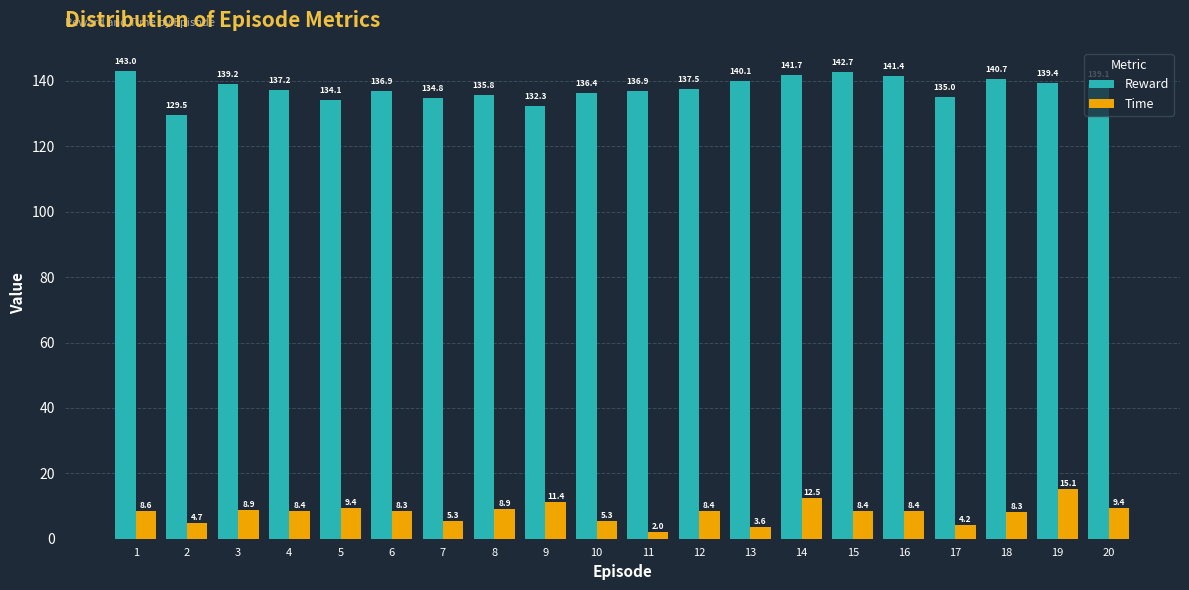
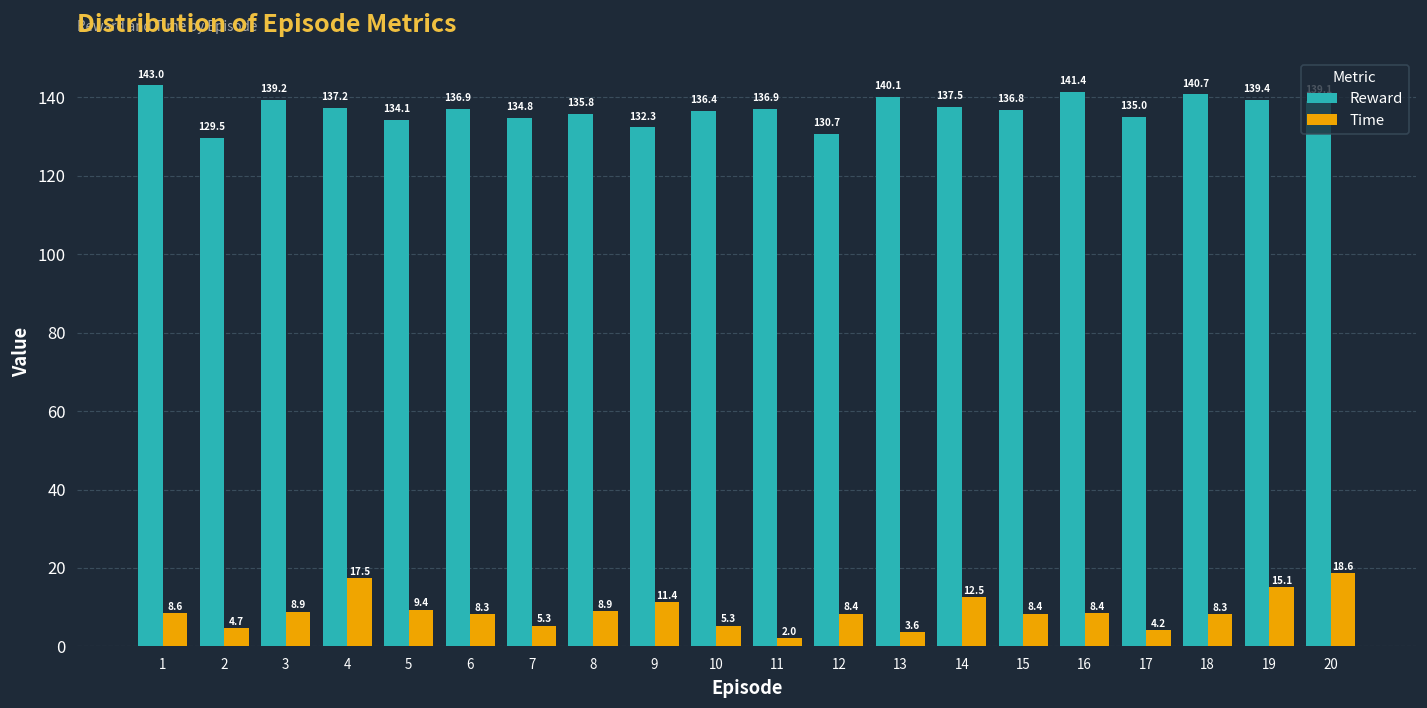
Time, 4: 8.4 -> 17.5
Reward, 12: 137.5 -> 130.7
Reward, 14: 141.7 -> 137.5
Reward, 15: 142.7 -> 136.8
Time, 20: 9.4 -> 18.6
